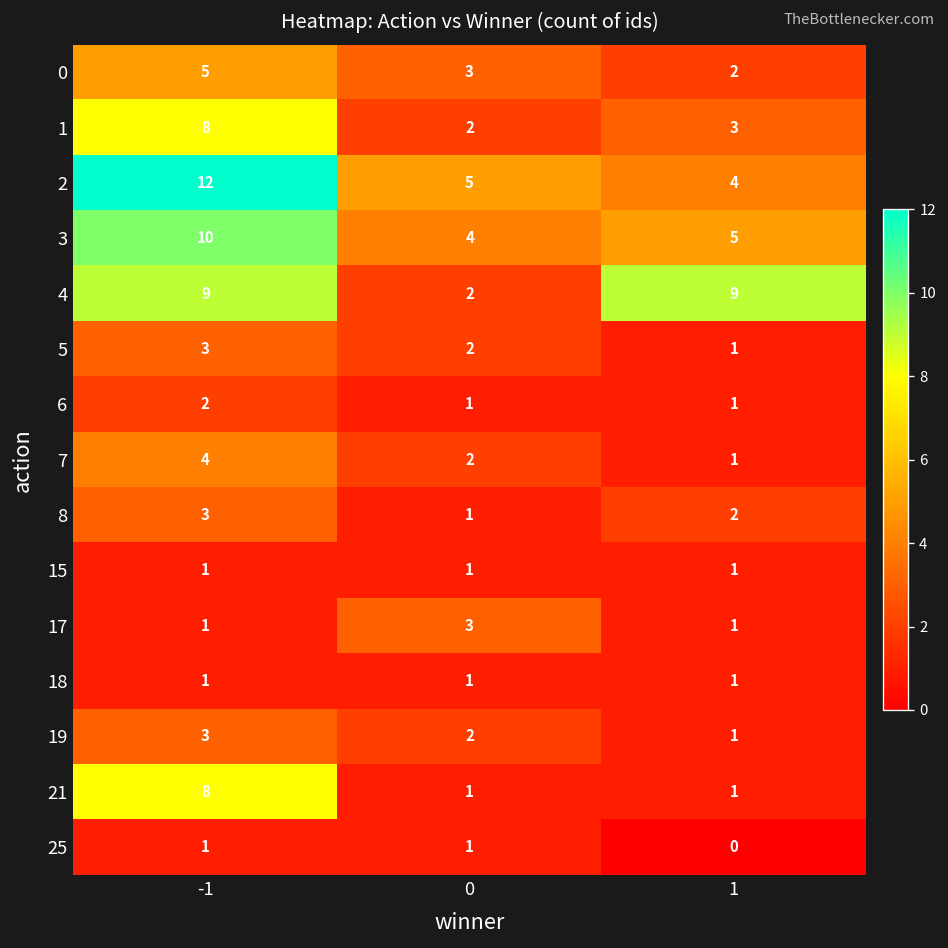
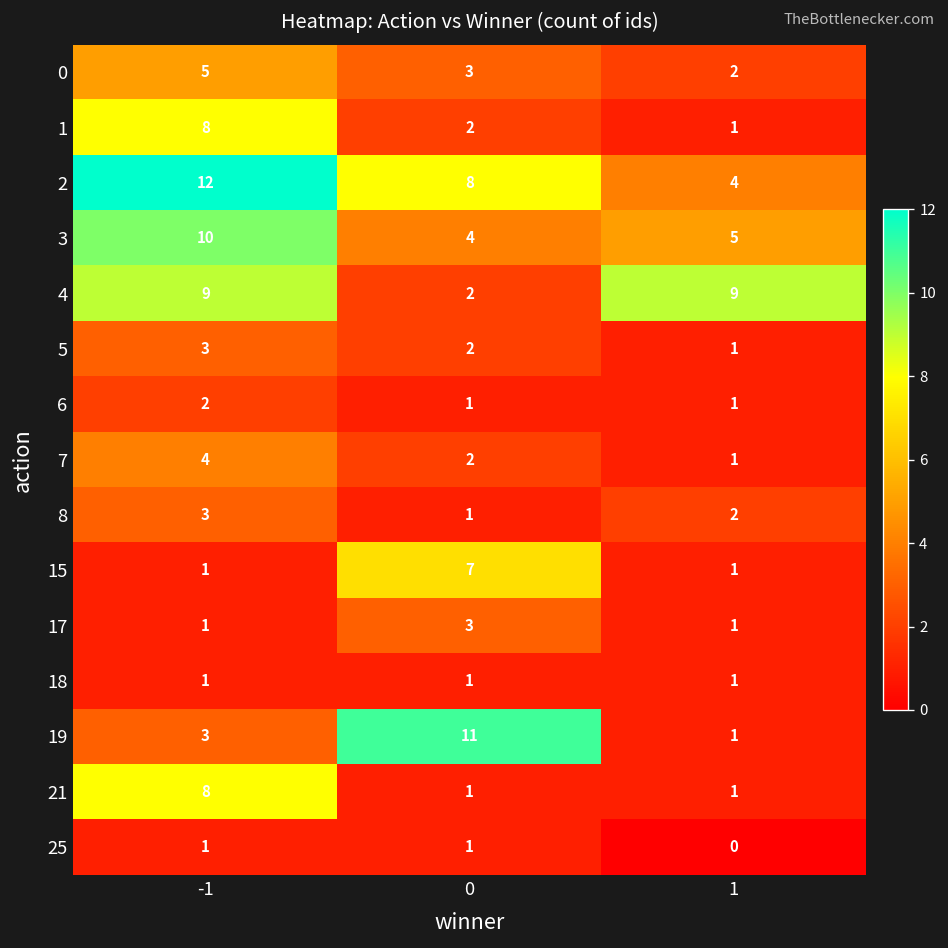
1, 1: 3 -> 1
2, 0: 5 -> 8
15, 0: 1 -> 7
19, 0: 2 -> 11
